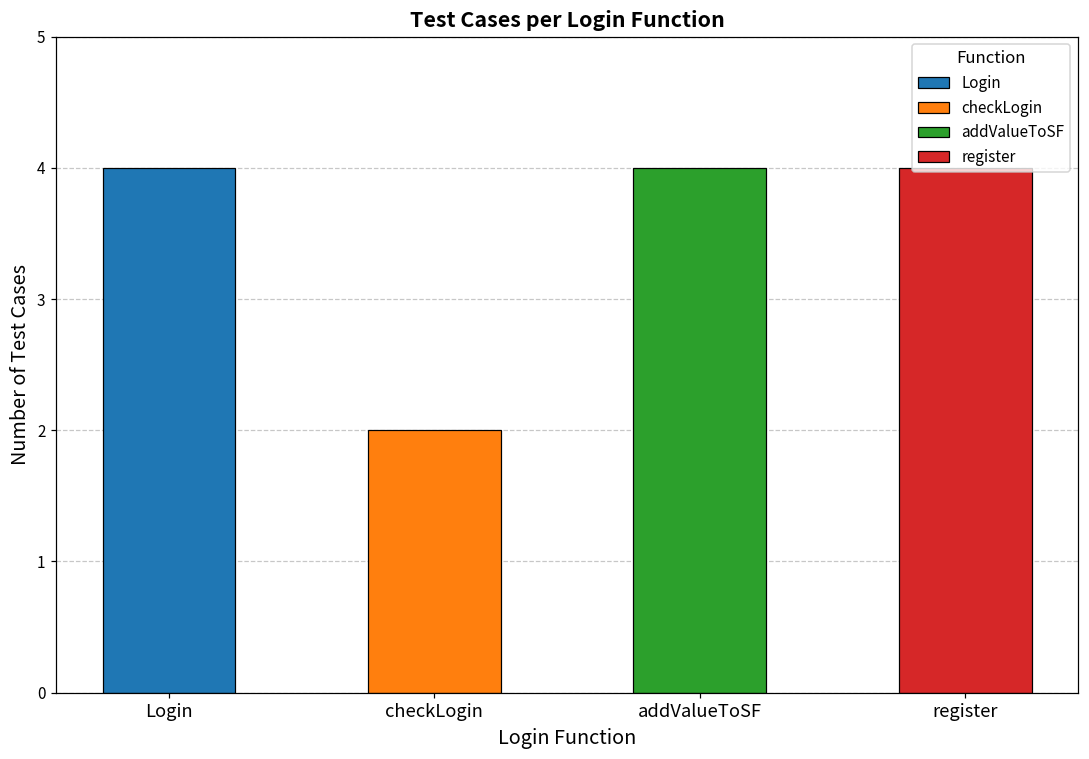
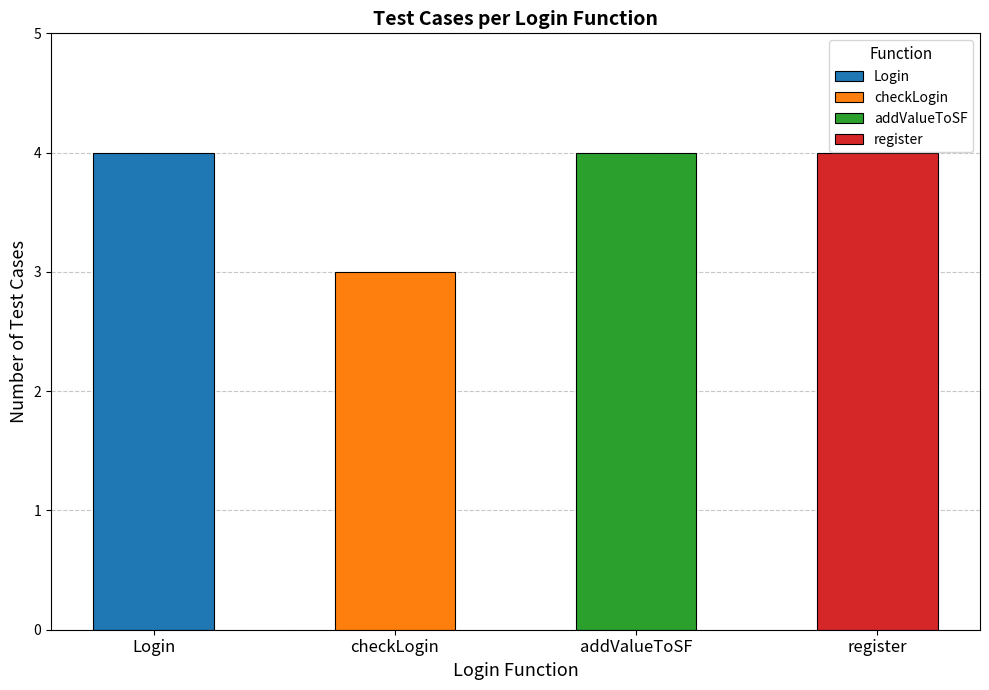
checkLogin: 2 -> 3
